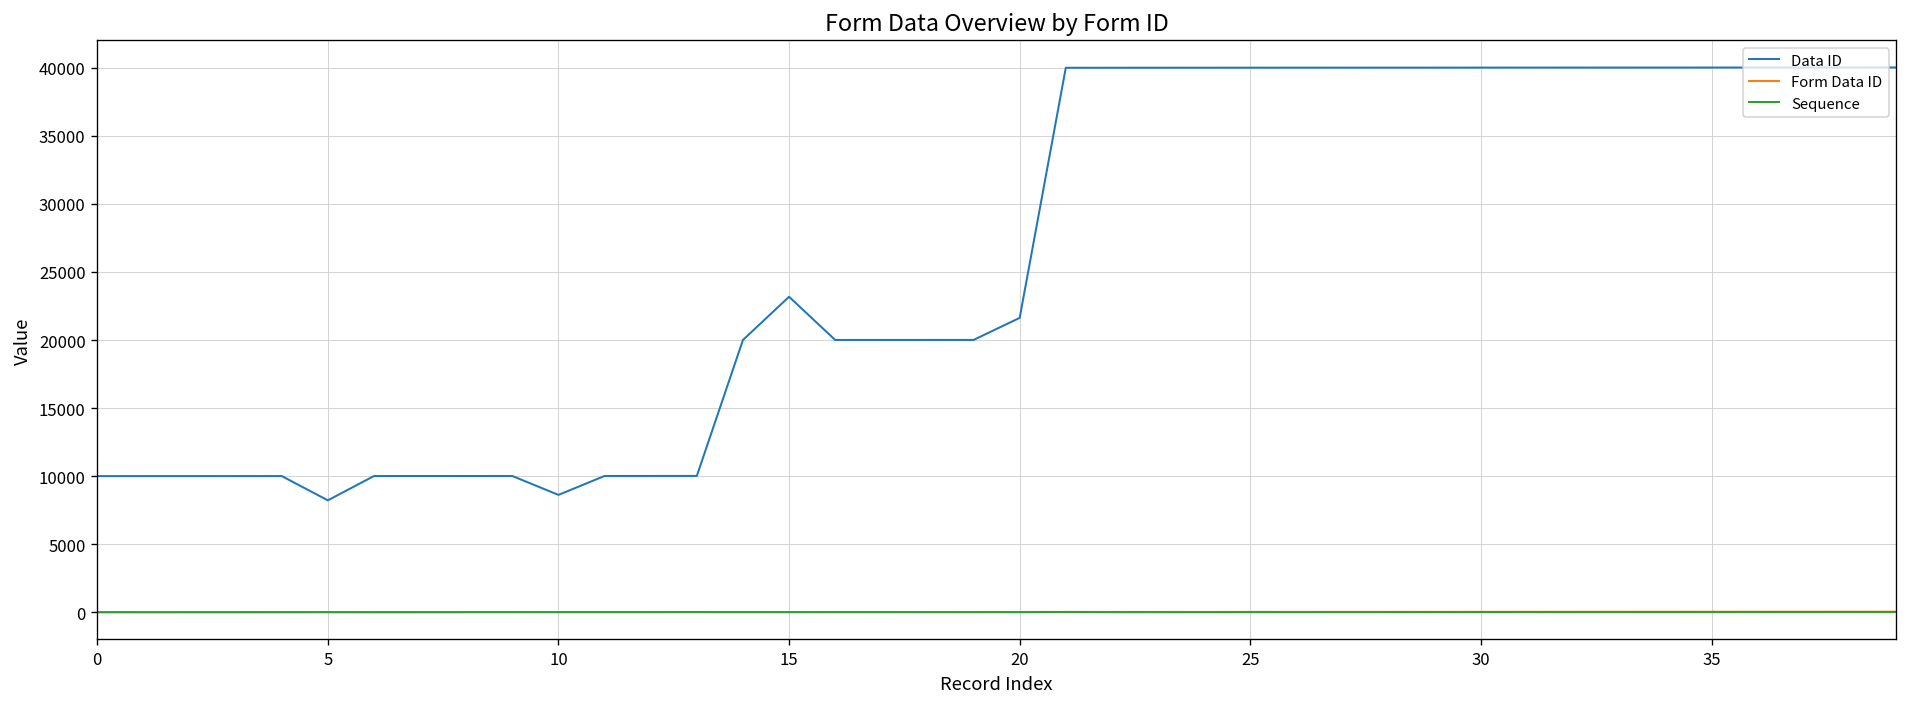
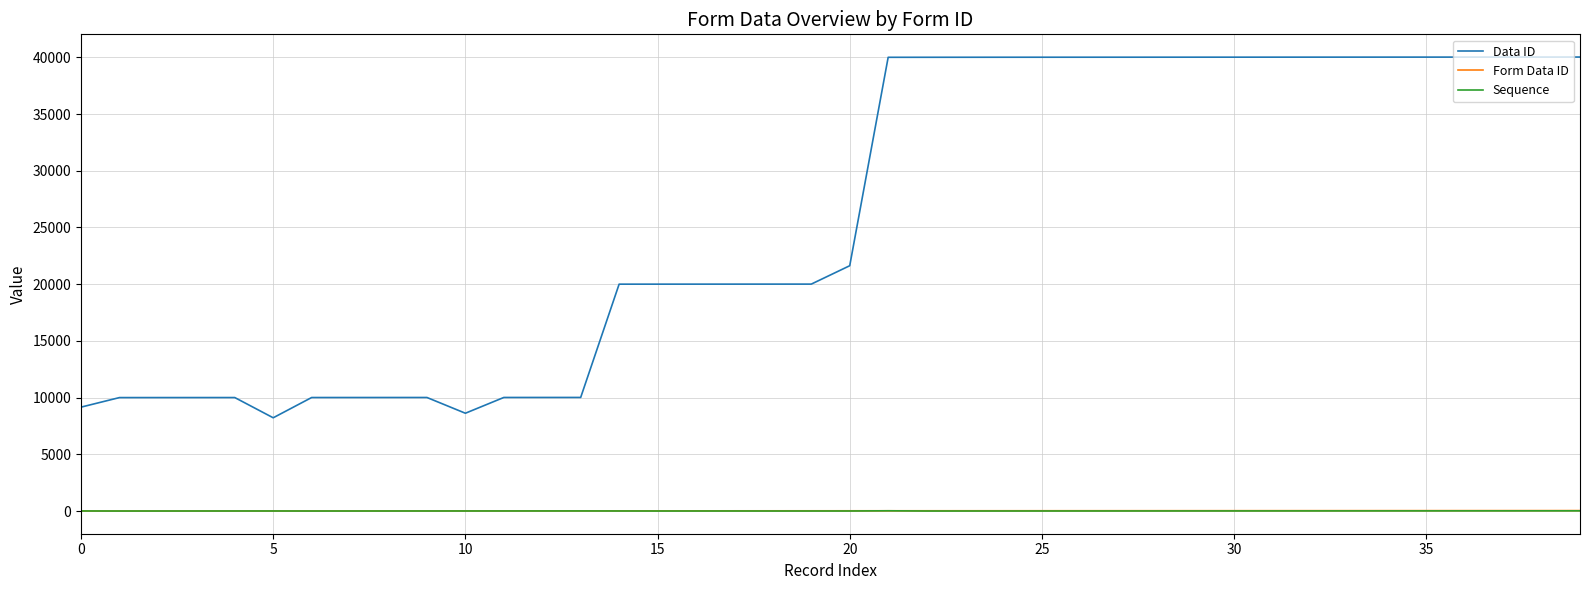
Data ID, 0: 10000 -> 9200
Data ID, 15: 23200 -> 20000
